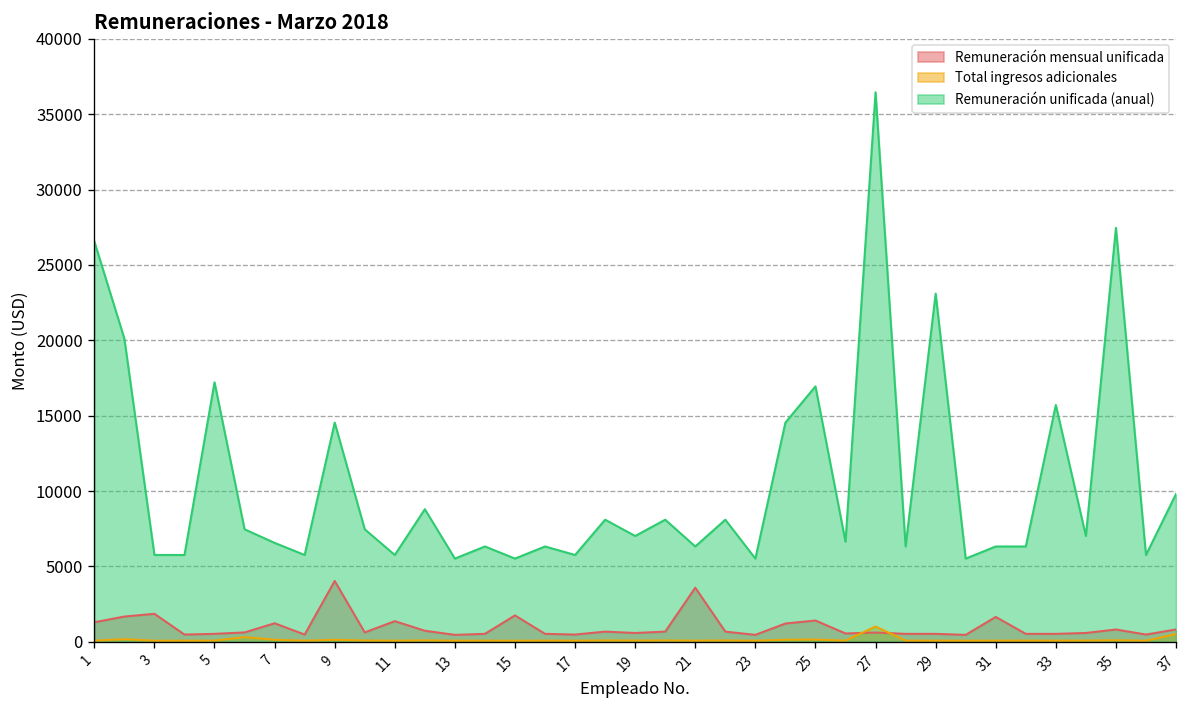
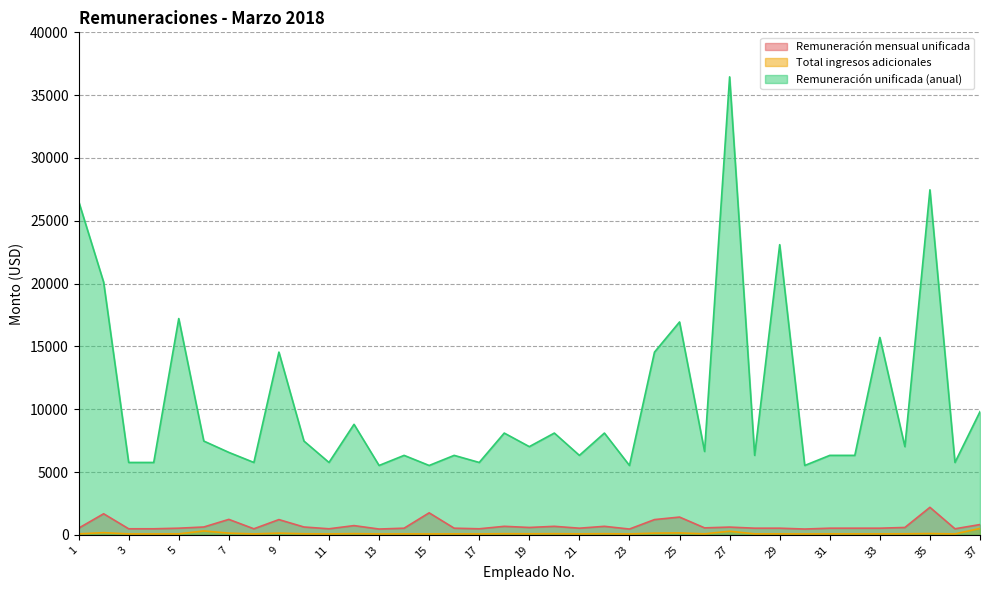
Remuneración mensual unificada, 1: 1300 -> 500
Remuneración mensual unificada, 3: 1900 -> 500
Remuneración mensual unificada, 9: 4000 -> 1200
Remuneración mensual unificada, 11: 1400 -> 500
Remuneración mensual unificada, 21: 3600 -> 500
Total ingresos adicionales, 27: 1000 -> 300
Remuneración mensual unificada, 31: 1600 -> 500
Remuneración mensual unificada, 35: 800 -> 2200
